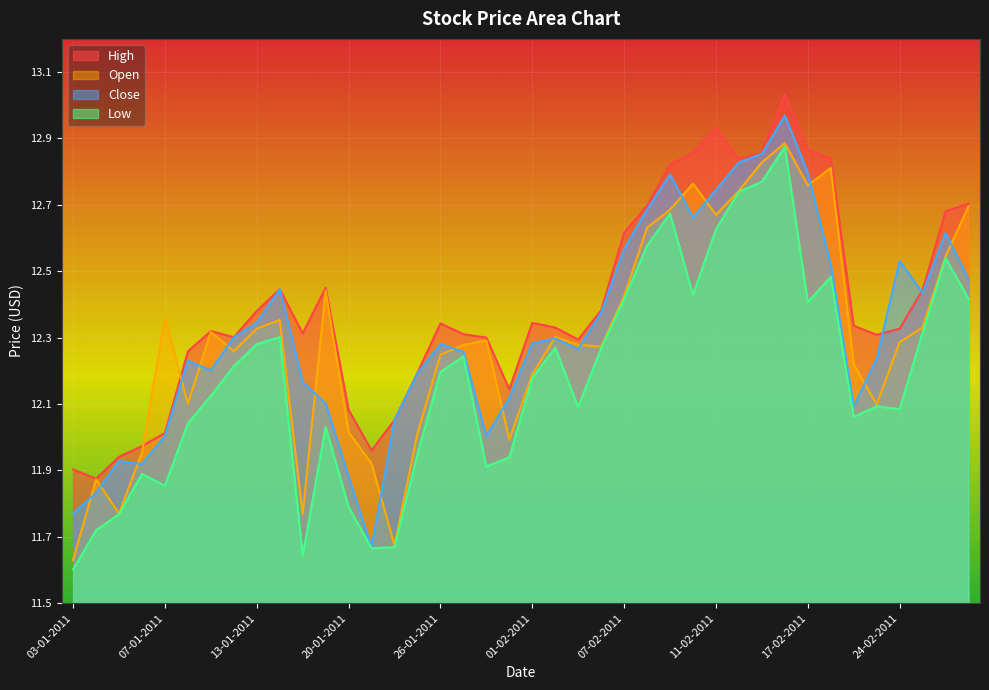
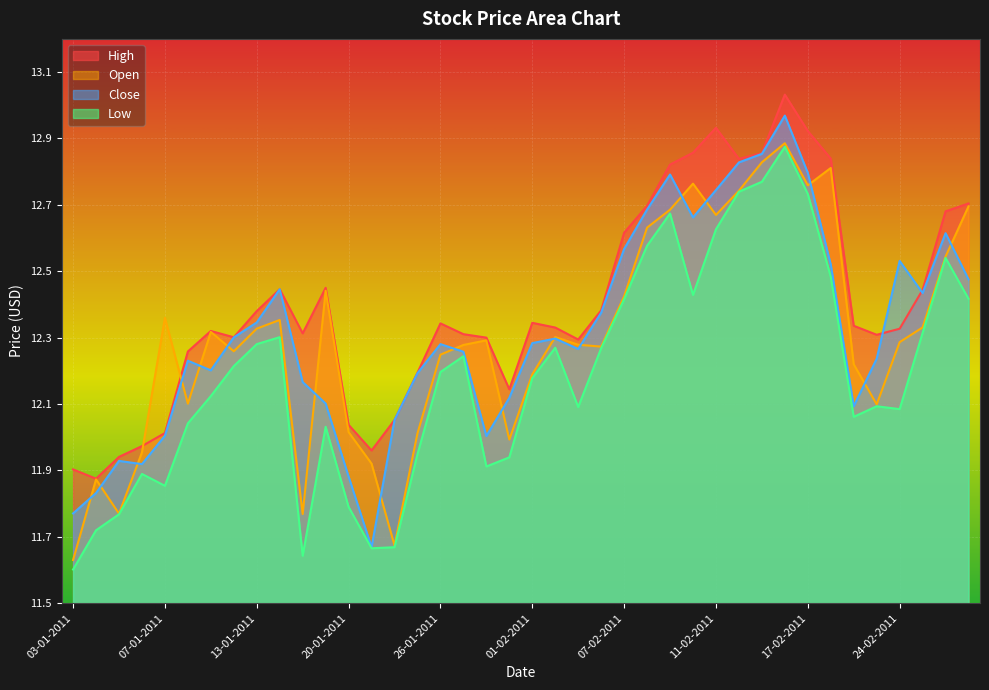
High, 20-01-2011: 12.08 -> 12.04
High, 17-02-2011: 12.87 -> 12.92
Low, 17-02-2011: 12.41 -> 12.73
